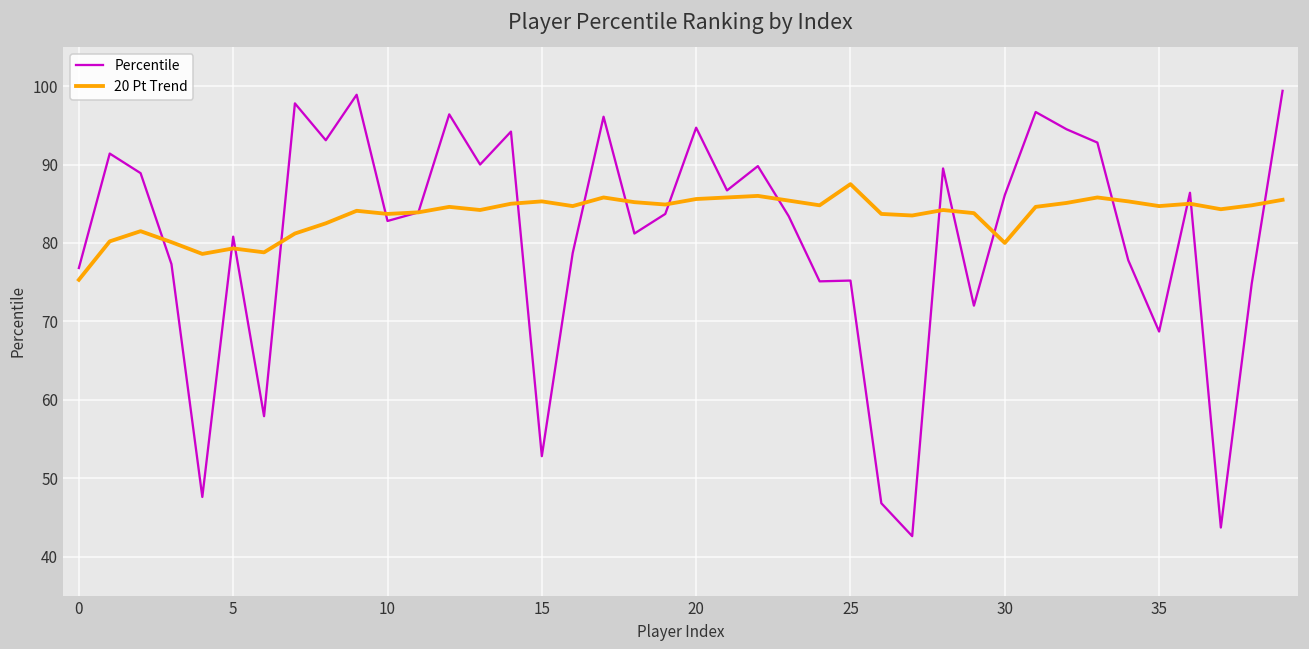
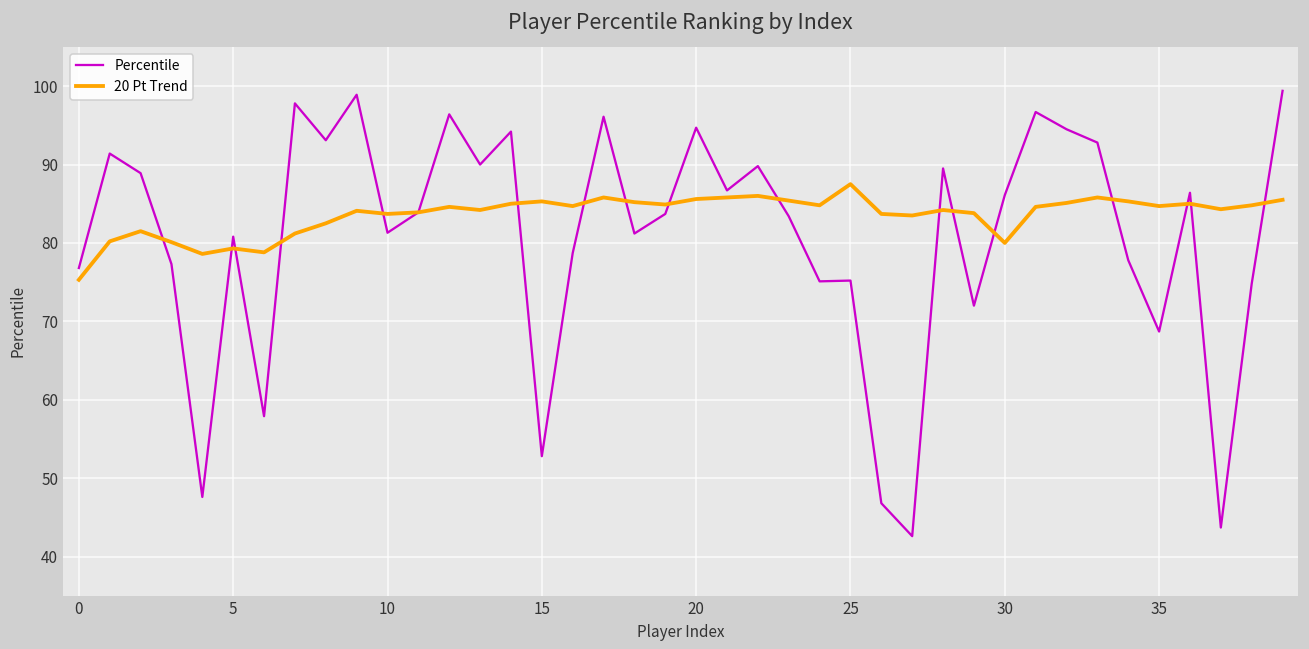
Percentile, 10: 83 -> 81
